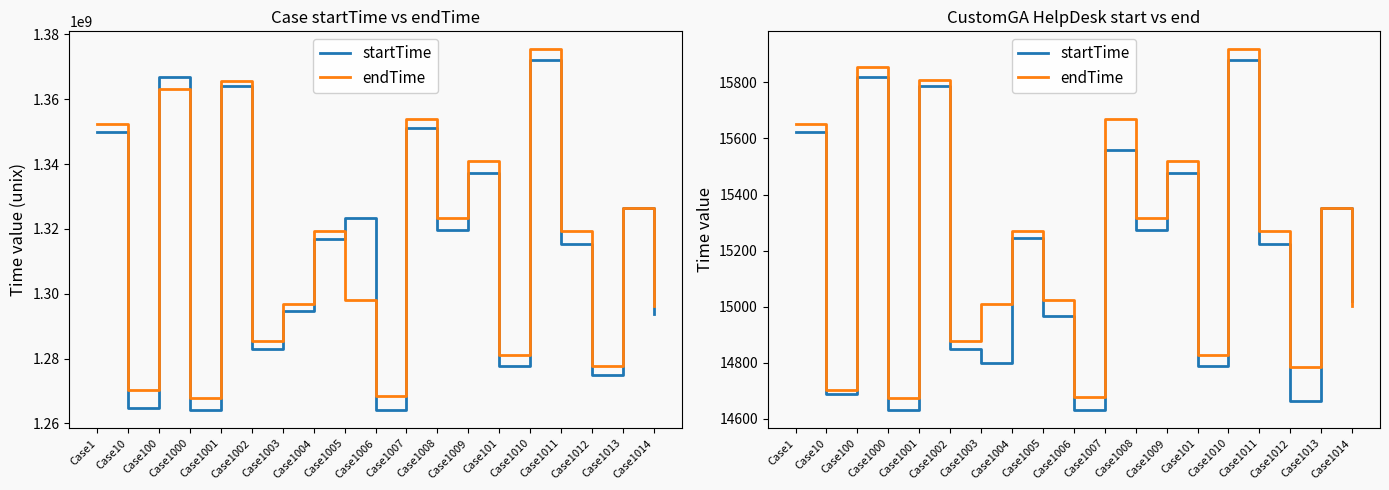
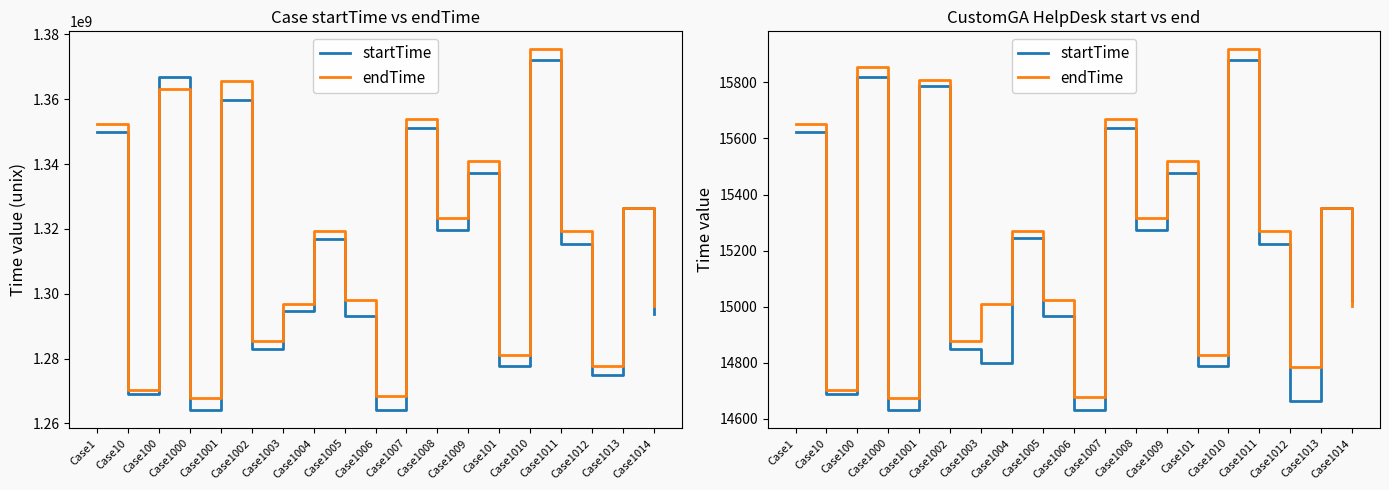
Case startTime vs endTime, startTime, Case10: 1265000000 -> 1269000000
Case startTime vs endTime, startTime, Case1001: 1364000000 -> 1360000000
Case startTime vs endTime, startTime, Case1005: 1323000000 -> 1293000000
CustomGA HelpDesk start vs end, startTime, Case1007: 15560 -> 15640
